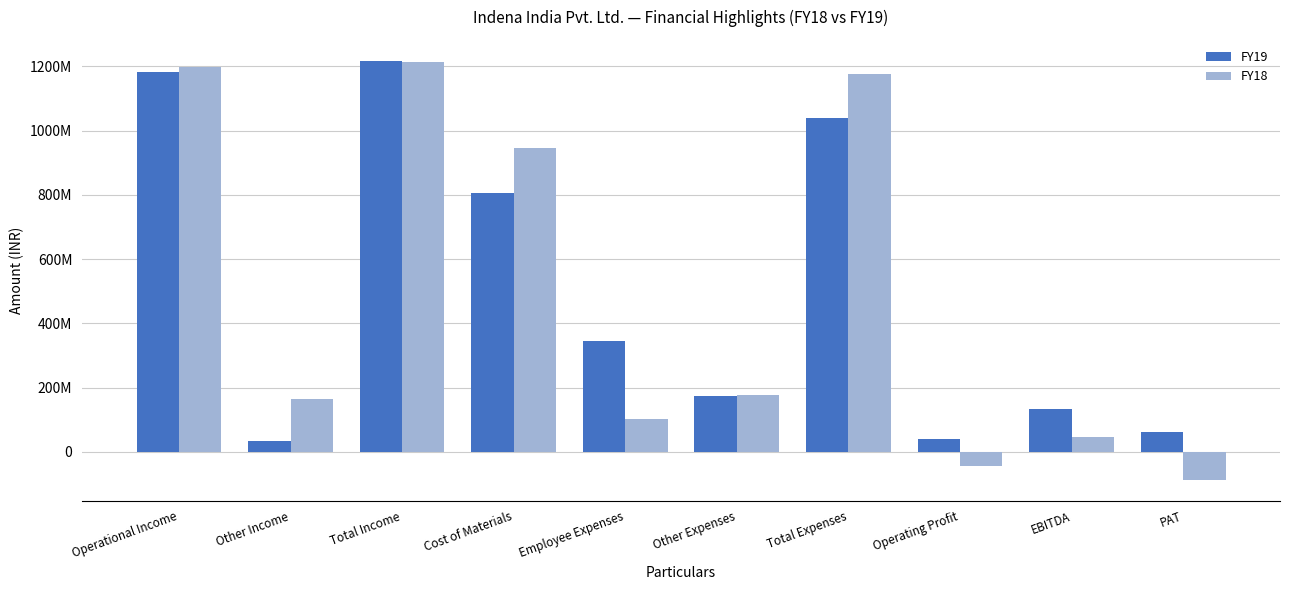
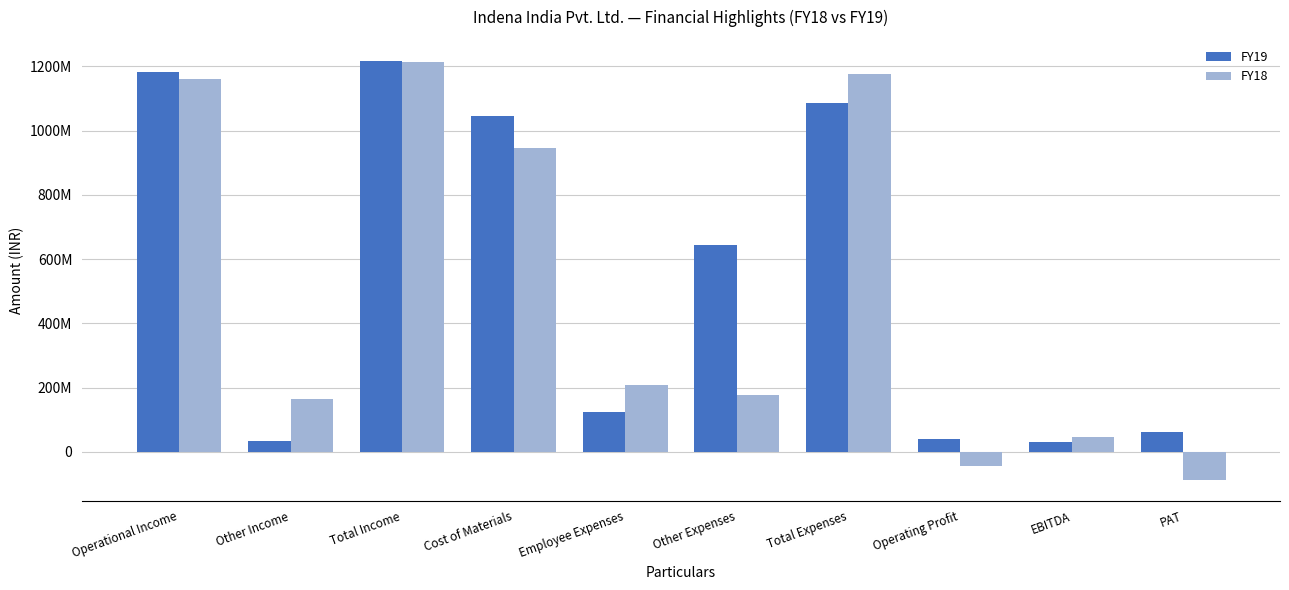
FY18, Operational Income: 1200000000 -> 1160000000
FY19, Cost of Materials: 810000000 -> 1040000000
FY19, Employee Expenses: 350000000 -> 130000000
FY18, Employee Expenses: 100000000 -> 210000000
FY19, Other Expenses: 170000000 -> 640000000
FY19, Total Expenses: 1040000000 -> 1080000000
FY19, EBITDA: 130000000 -> 30000000
